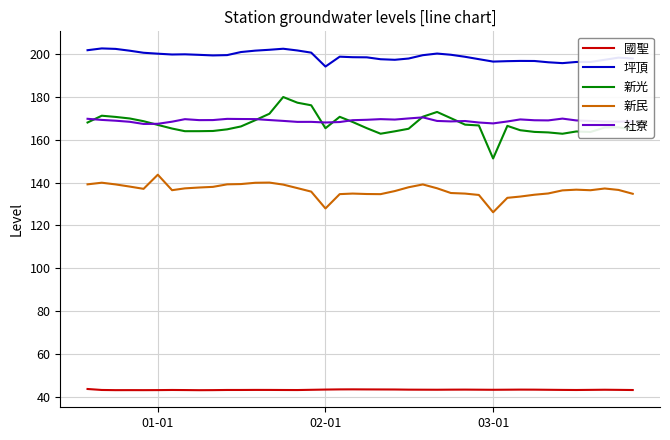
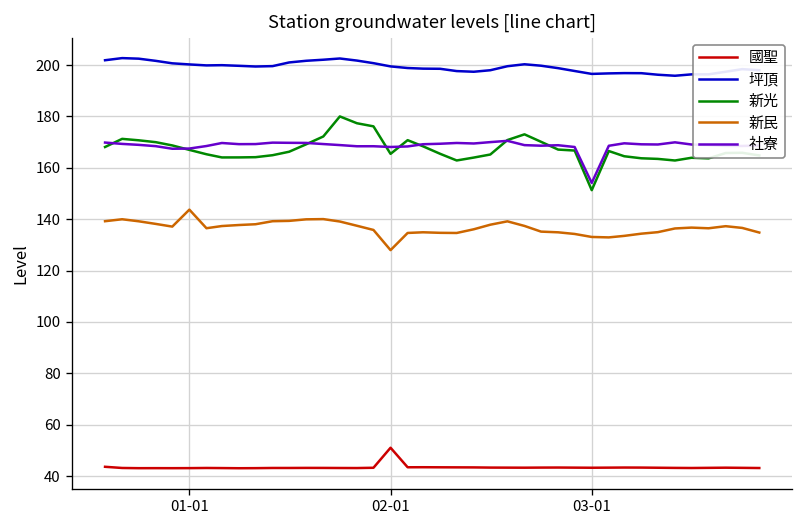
國聖, 02-01: 43 -> 51
坪頂, 02-01: 194 -> 199
新民, 03-01: 126 -> 133
社寮, 03-01: 168 -> 154
